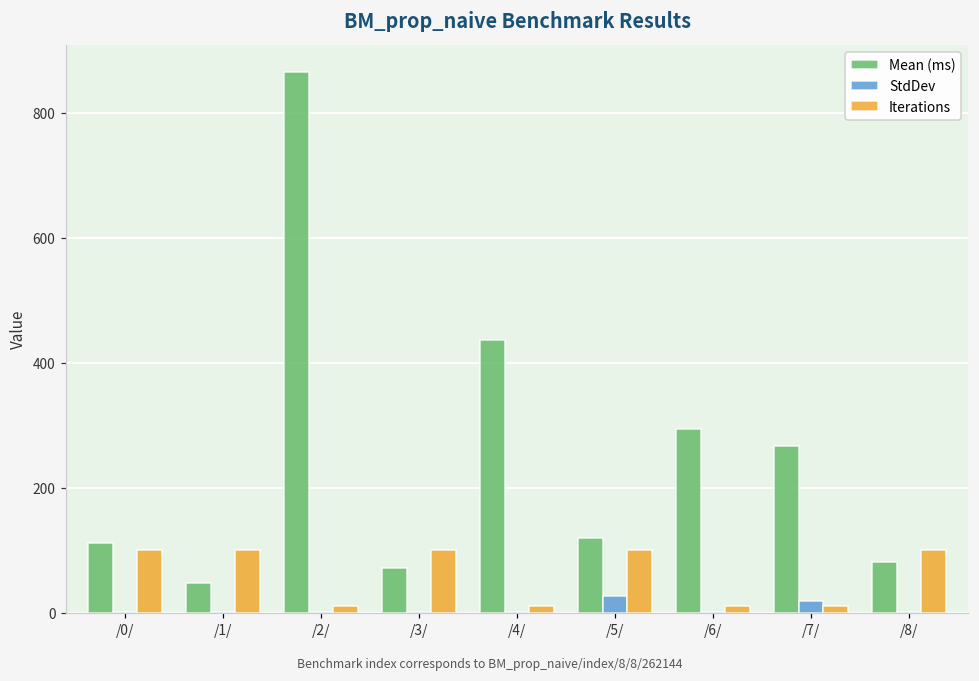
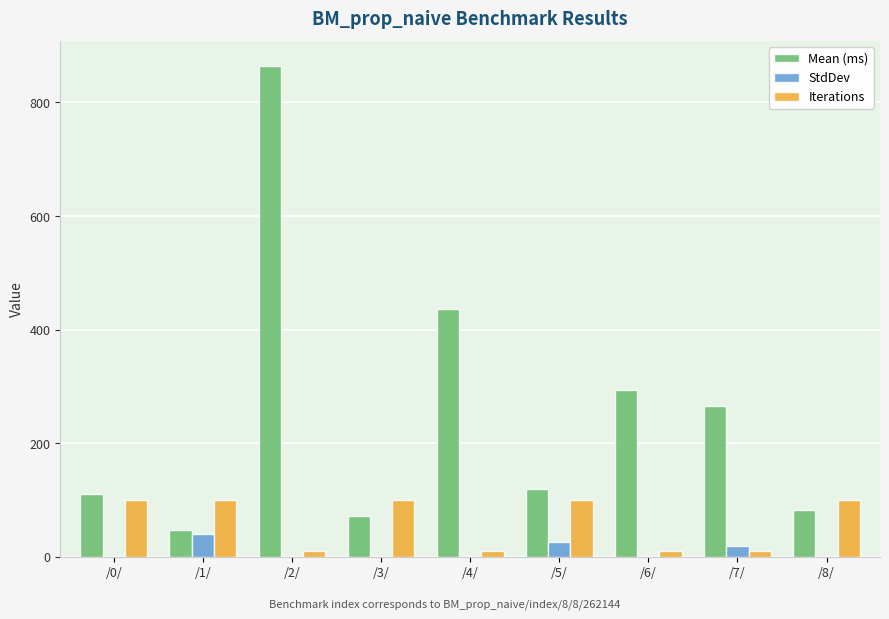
StdDev, /1/: 0 -> 40
